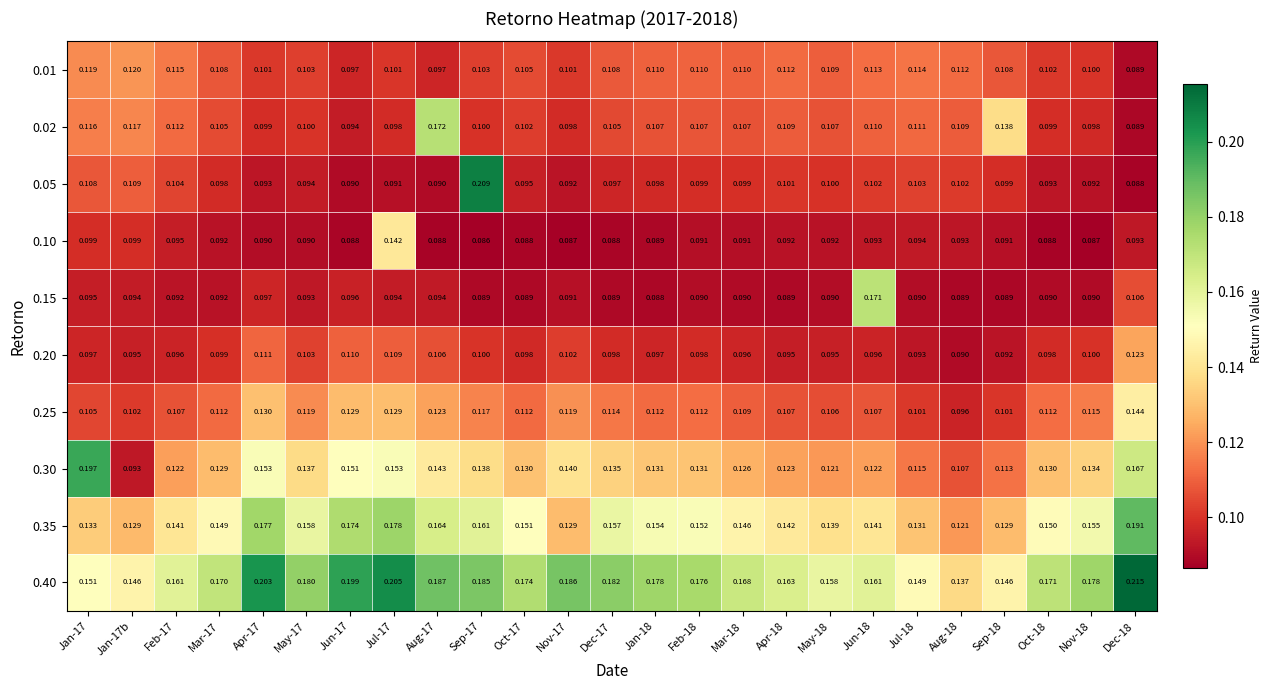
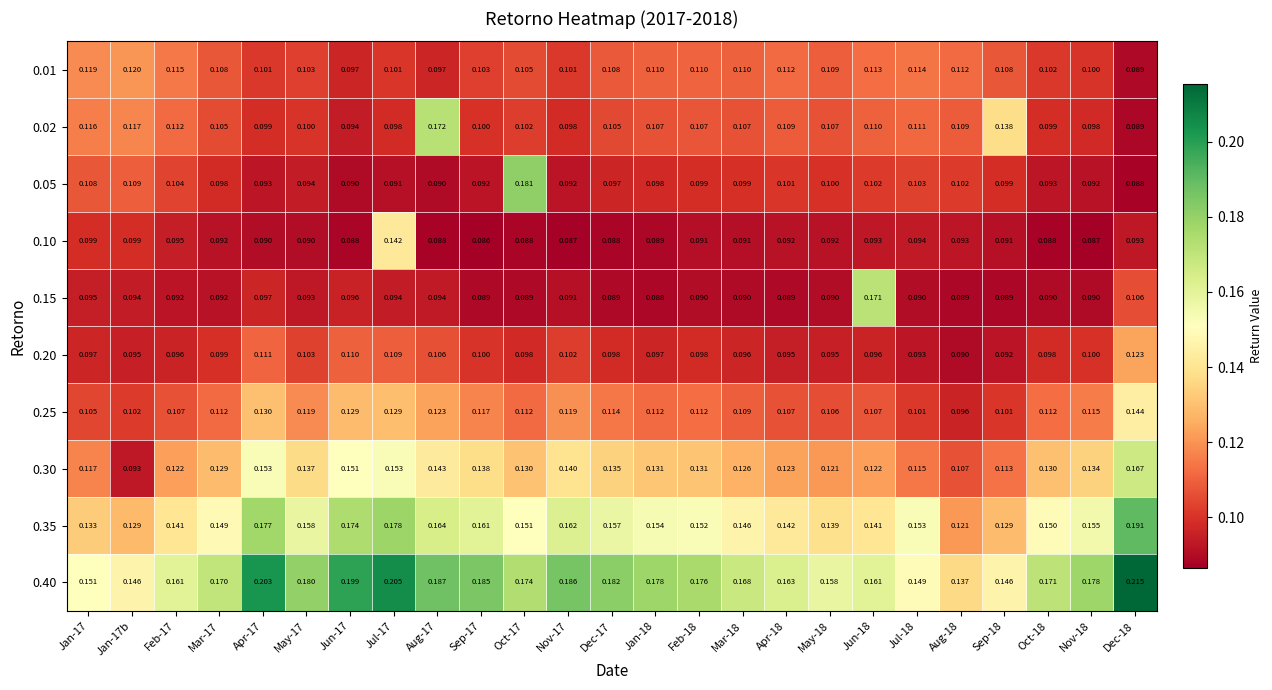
0.05, Sep-17: 0.209 -> 0.092
0.05, Oct-17: 0.095 -> 0.181
0.30, Jan-17: 0.197 -> 0.117
0.35, Nov-17: 0.129 -> 0.162
0.35, Jul-18: 0.131 -> 0.153
